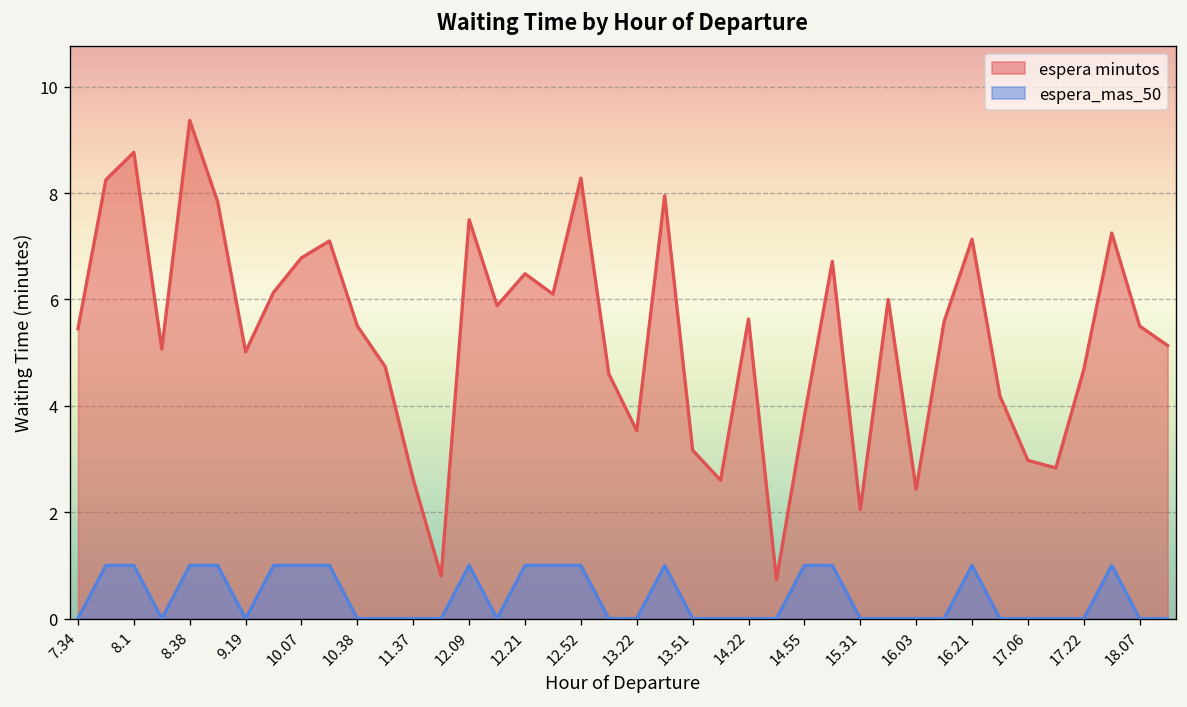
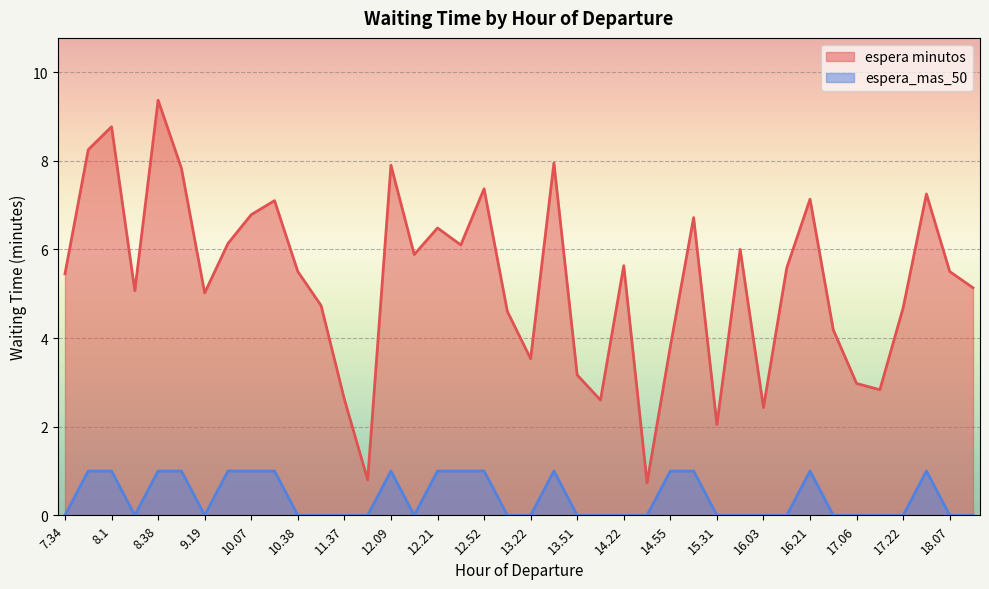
espera minutos, 12.09: 7.5 -> 7.9
espera minutos, 12.52: 8.3 -> 7.4
